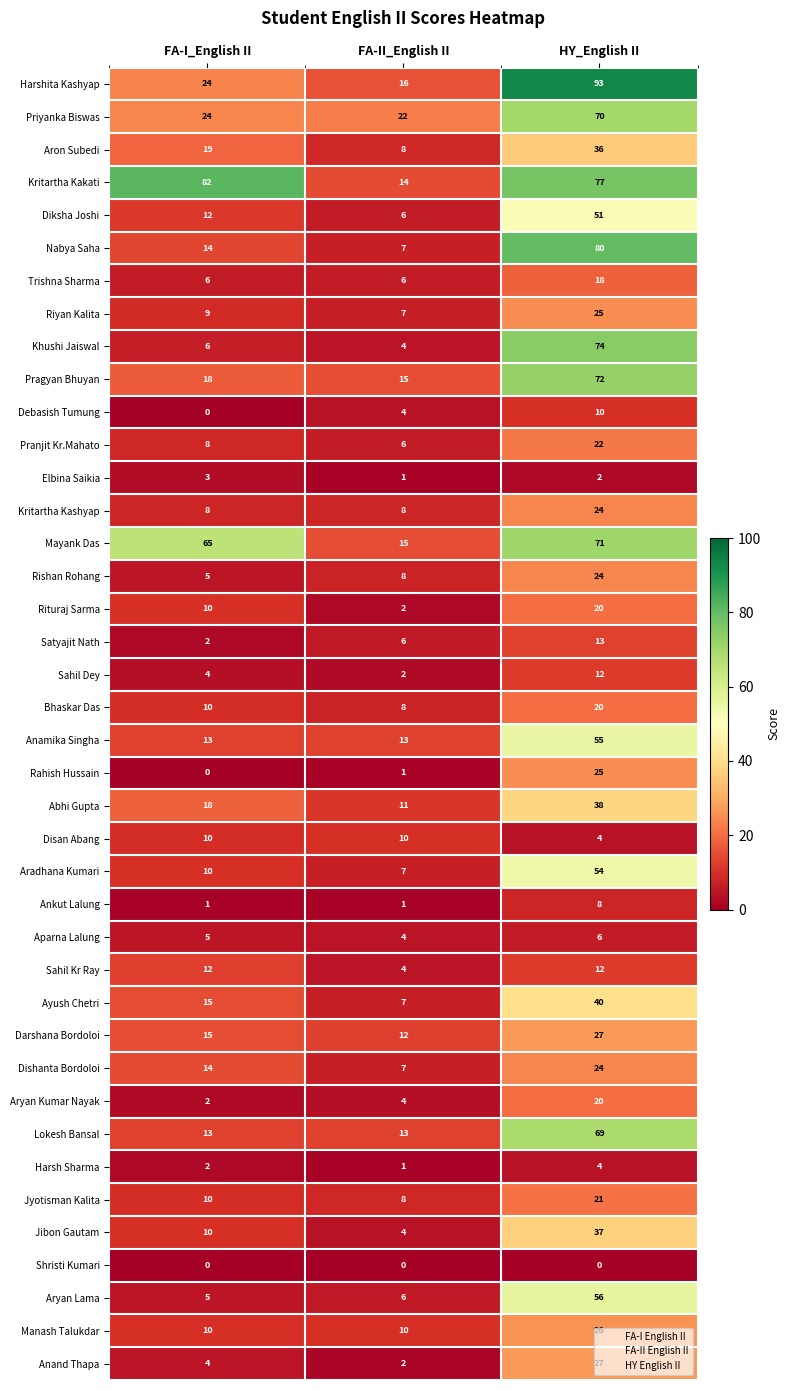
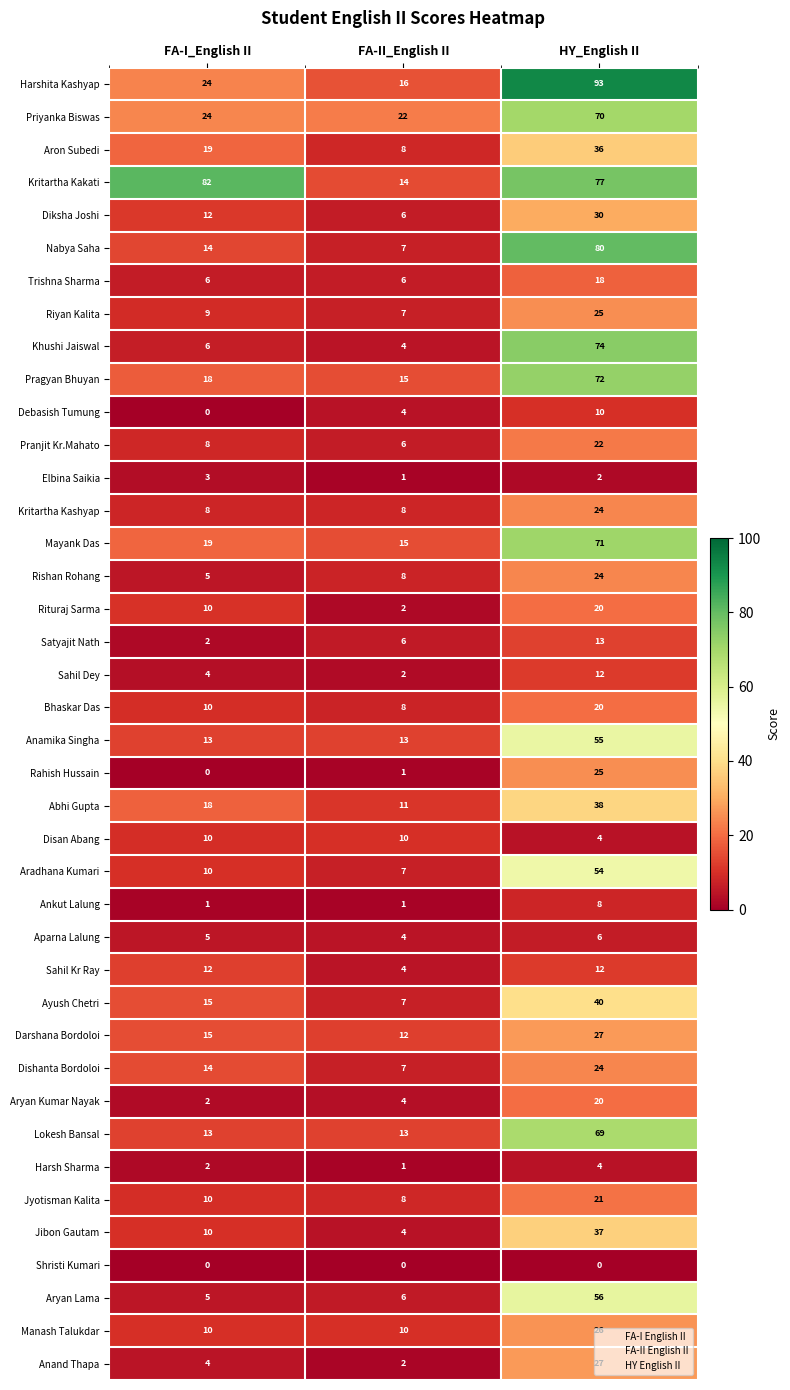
Diksha Joshi, HY_English II: 51 -> 30
Mayank Das, FA-I_English II: 65 -> 19
